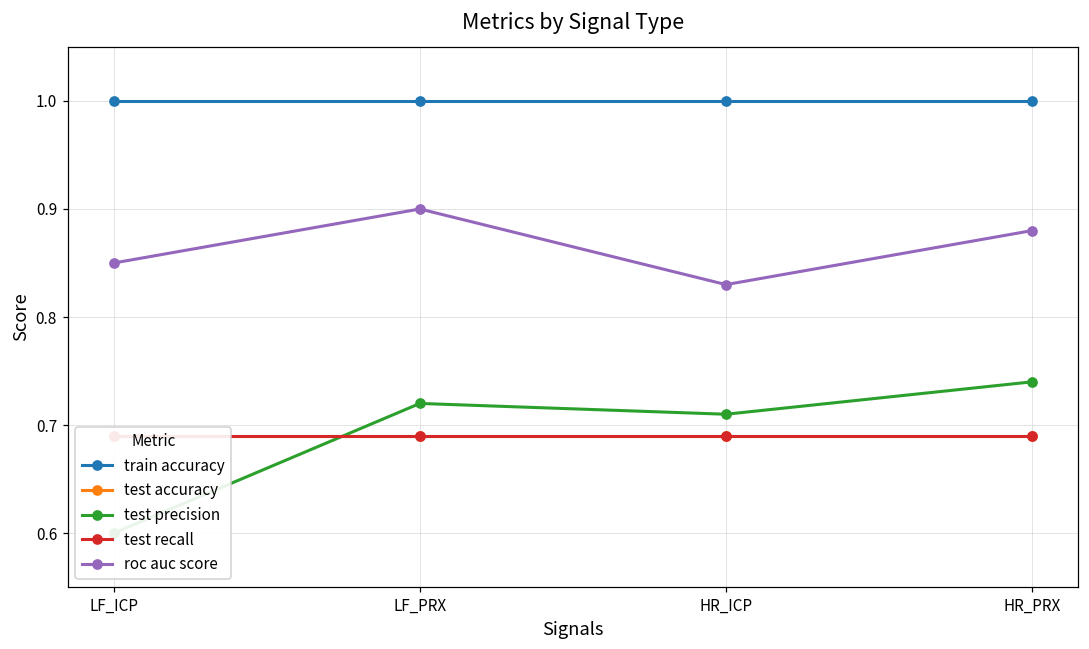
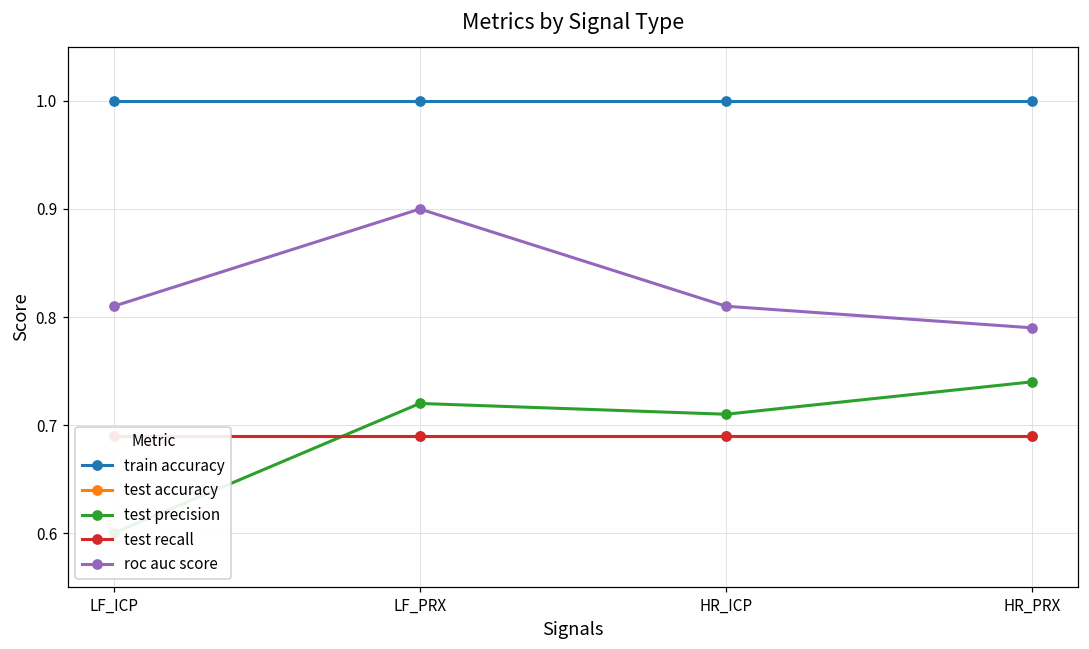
roc auc score, LF_ICP: 0.85 -> 0.81
roc auc score, HR_ICP: 0.83 -> 0.81
roc auc score, HR_PRX: 0.88 -> 0.79
